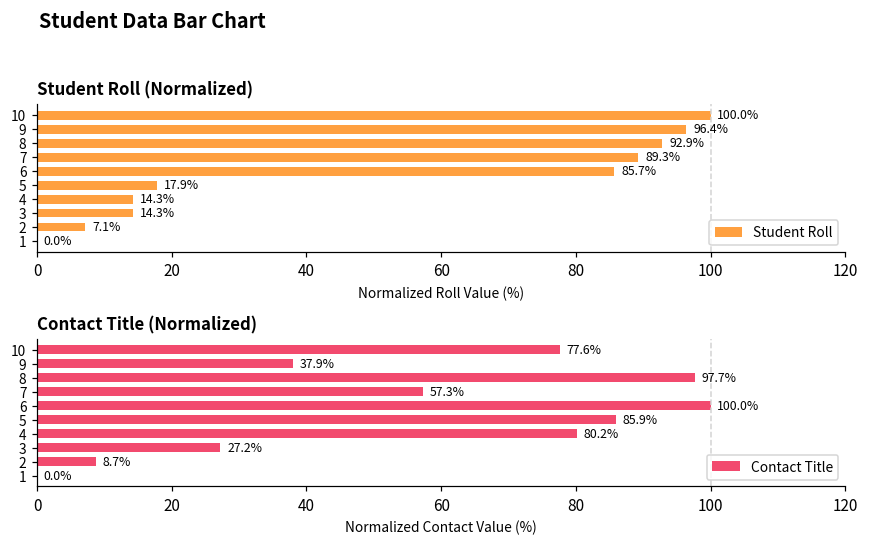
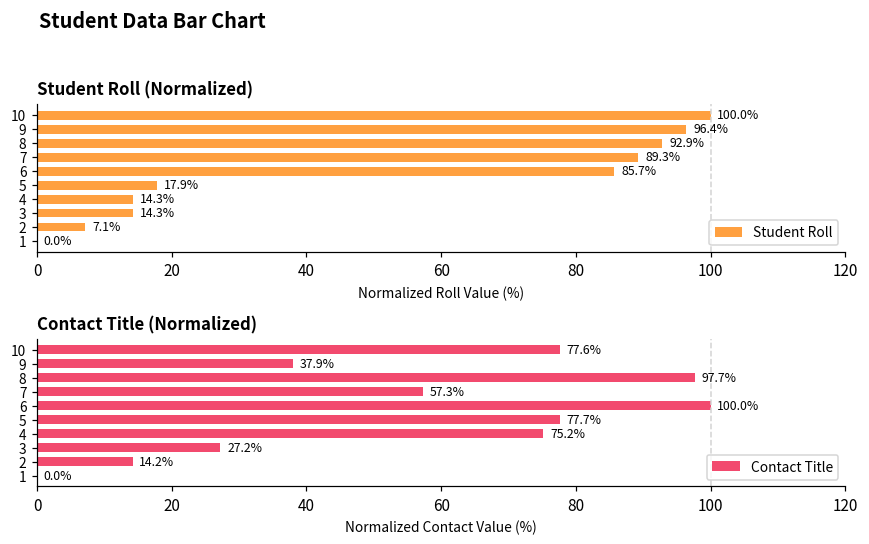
Contact Title (Normalized), 5: 85.9% -> 77.7%
Contact Title (Normalized), 4: 80.2% -> 75.2%
Contact Title (Normalized), 2: 8.7% -> 14.2%
